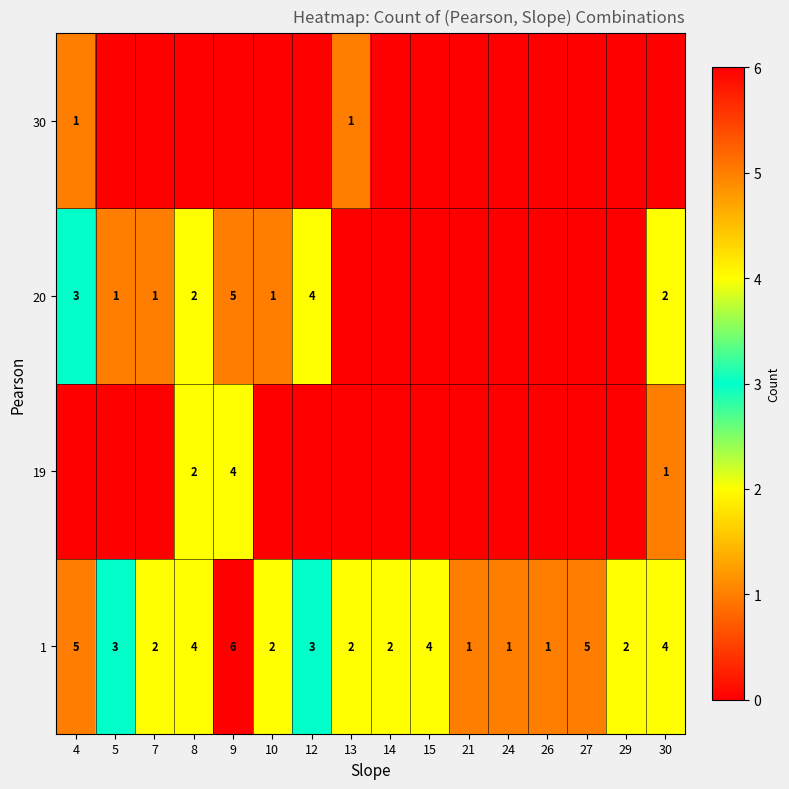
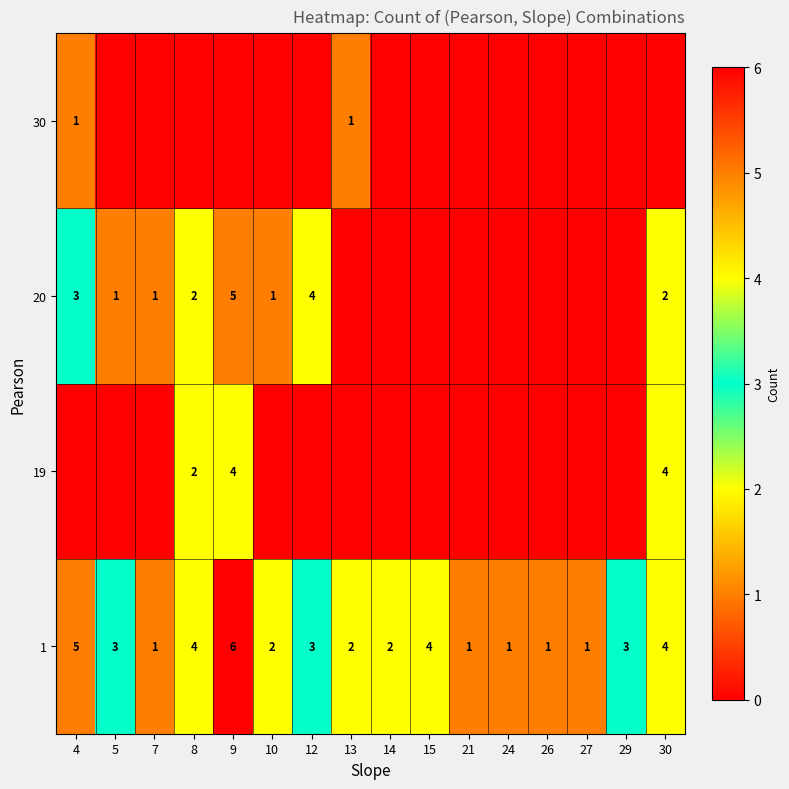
19, 30: 1 -> 4
1, 7: 2 -> 1
1, 27: 5 -> 1
1, 29: 2 -> 3
